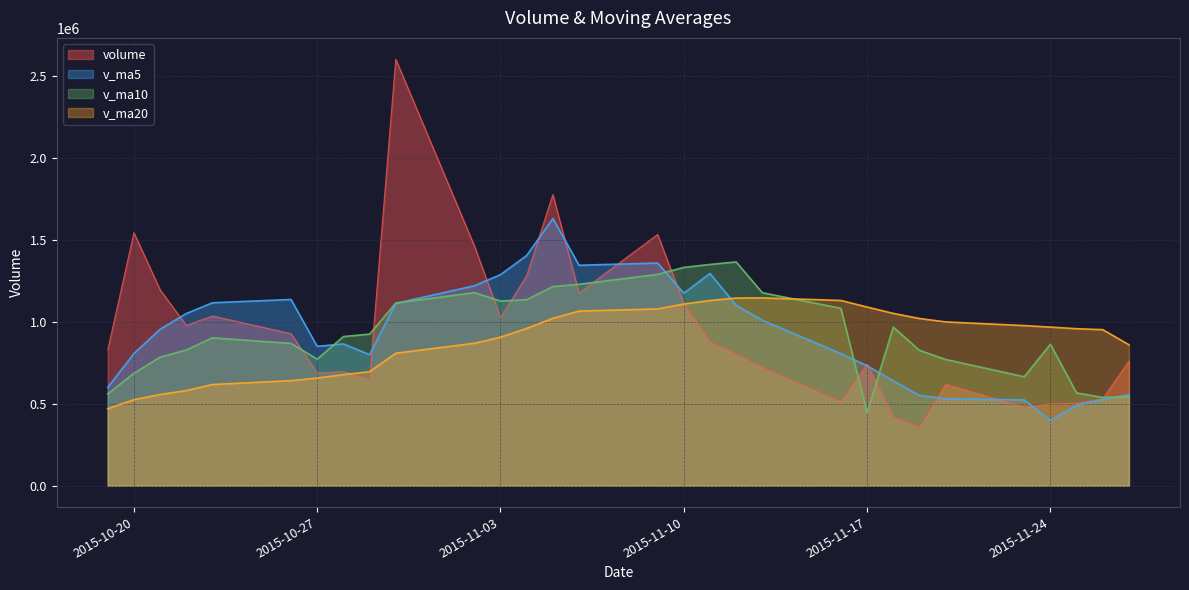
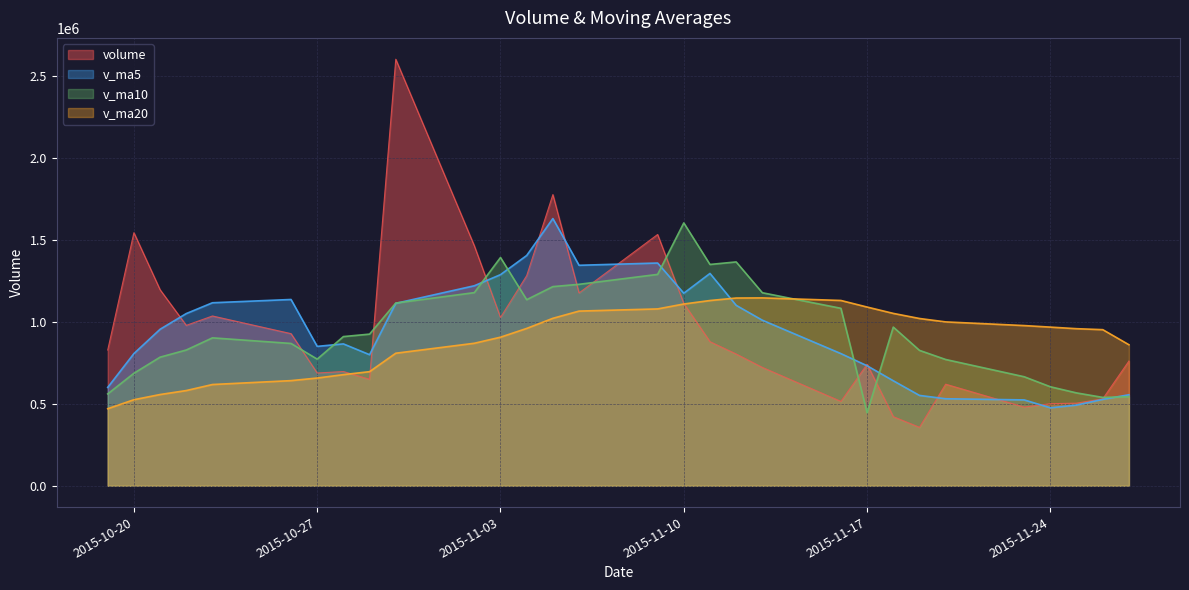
v_ma10, 2015-11-03: 1130000 -> 1390000
v_ma10, 2015-11-10: 1330000 -> 1600000
v_ma5, 2015-11-24: 400000 -> 480000
v_ma10, 2015-11-24: 860000 -> 600000
